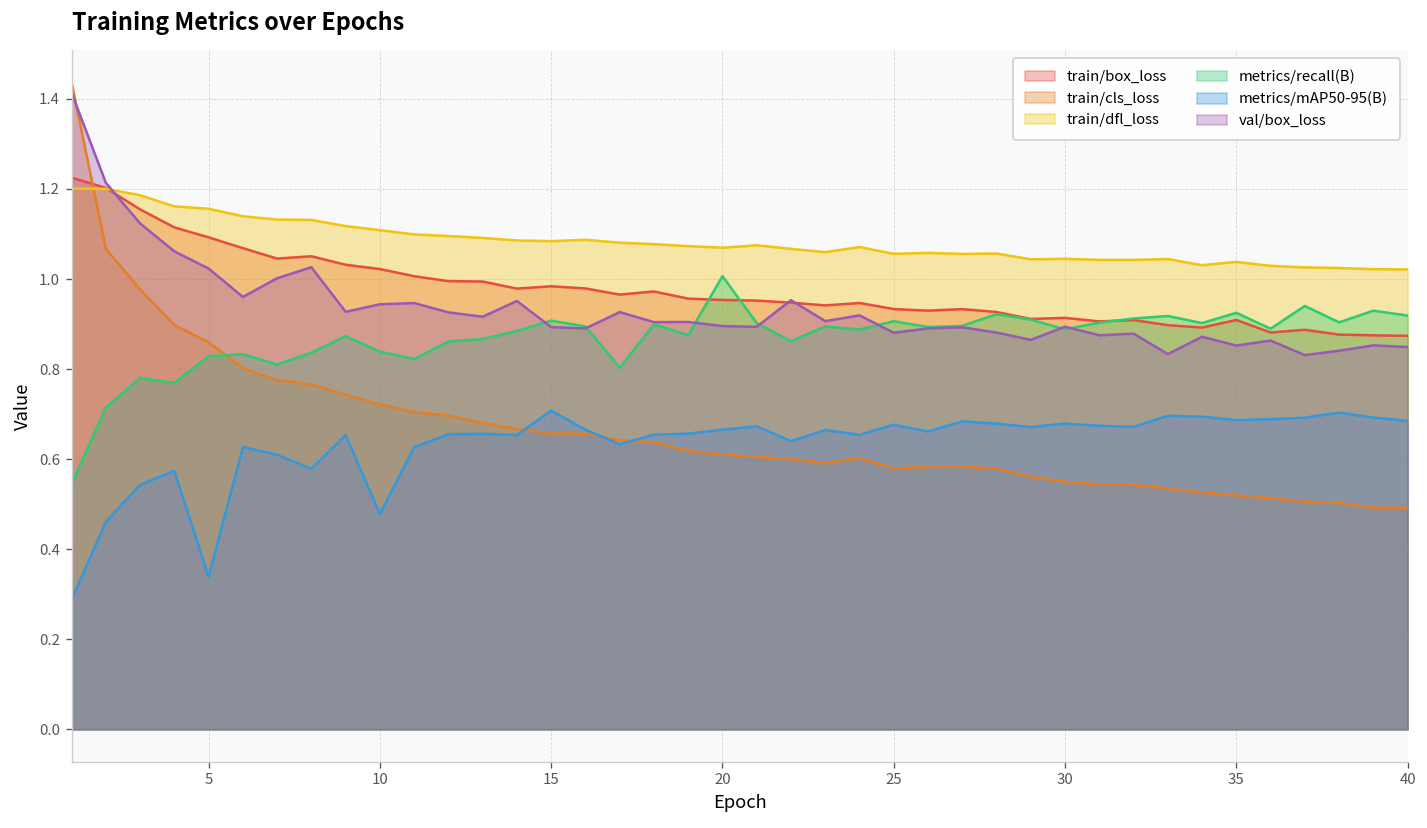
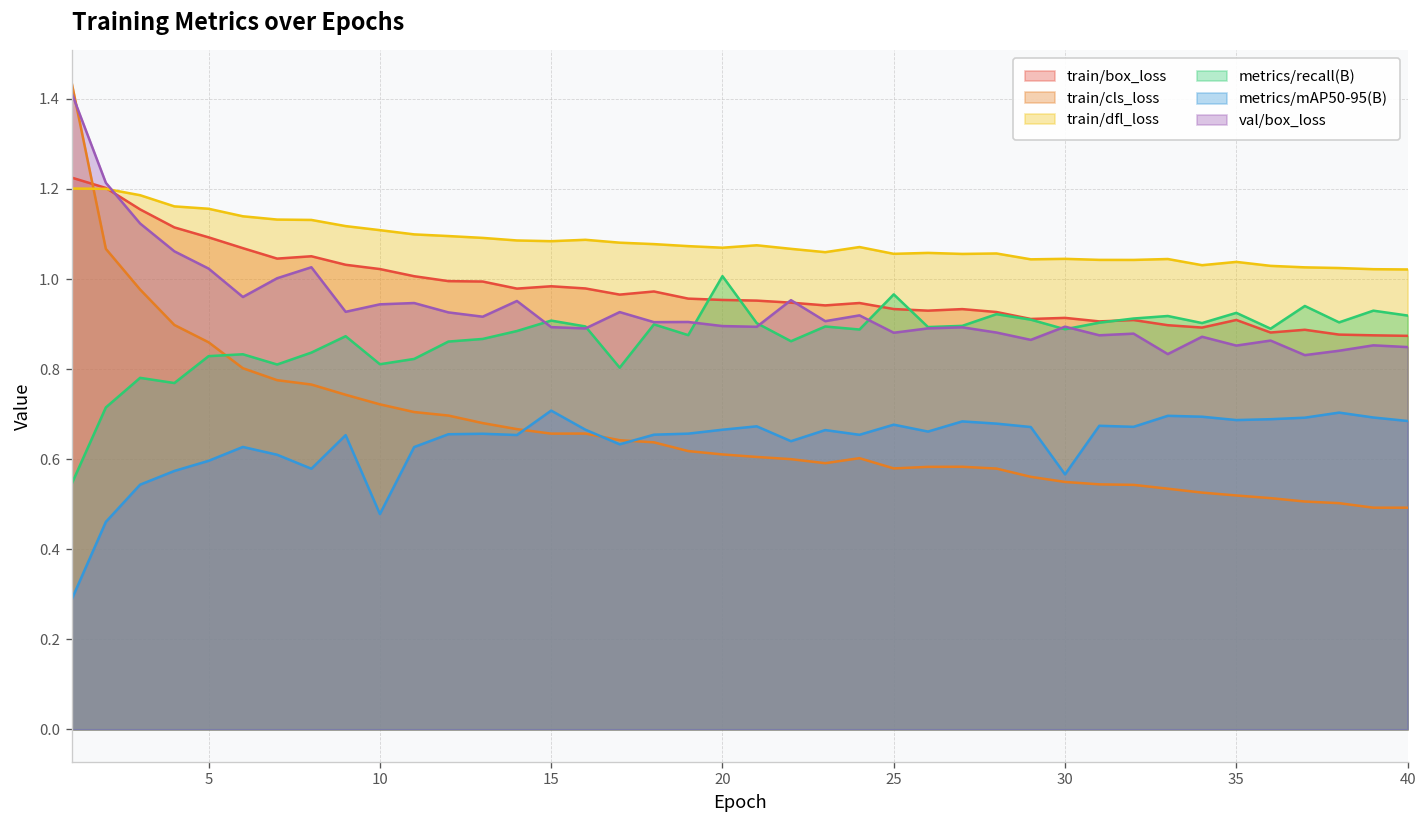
metrics/mAP50-95(B), 5: 0.34 -> 0.60
metrics/recall(B), 10: 0.84 -> 0.81
metrics/recall(B), 25: 0.91 -> 0.97
metrics/mAP50-95(B), 30: 0.68 -> 0.57
